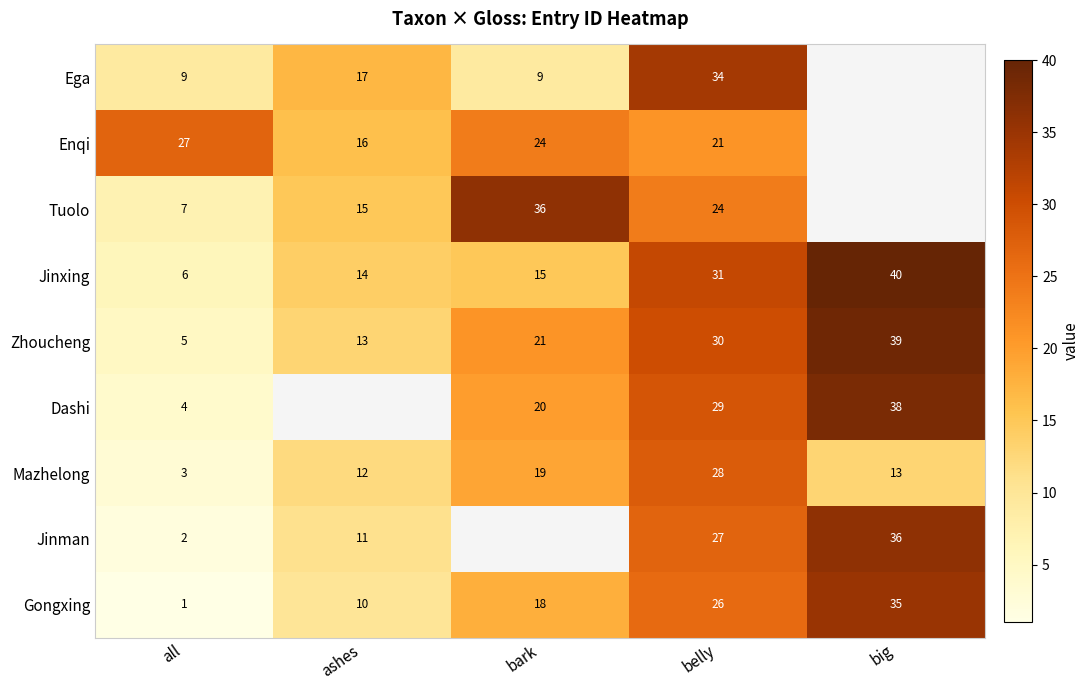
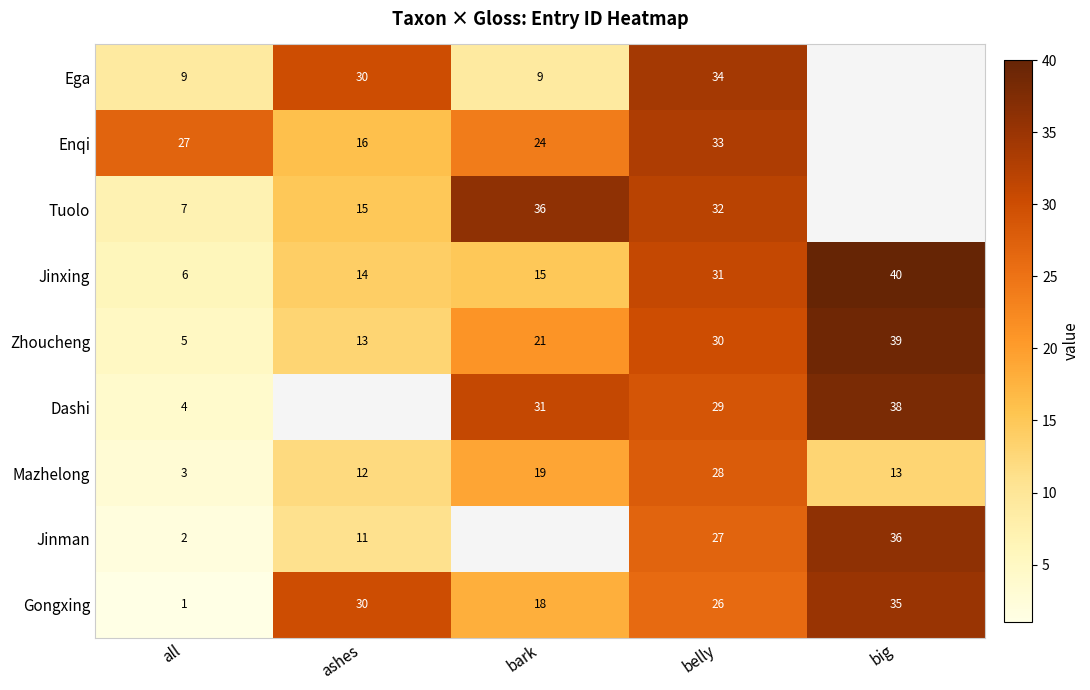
Ega, ashes: 17 -> 30
Enqi, belly: 21 -> 33
Tuolo, belly: 24 -> 32
Dashi, bark: 20 -> 31
Gongxing, ashes: 10 -> 30
